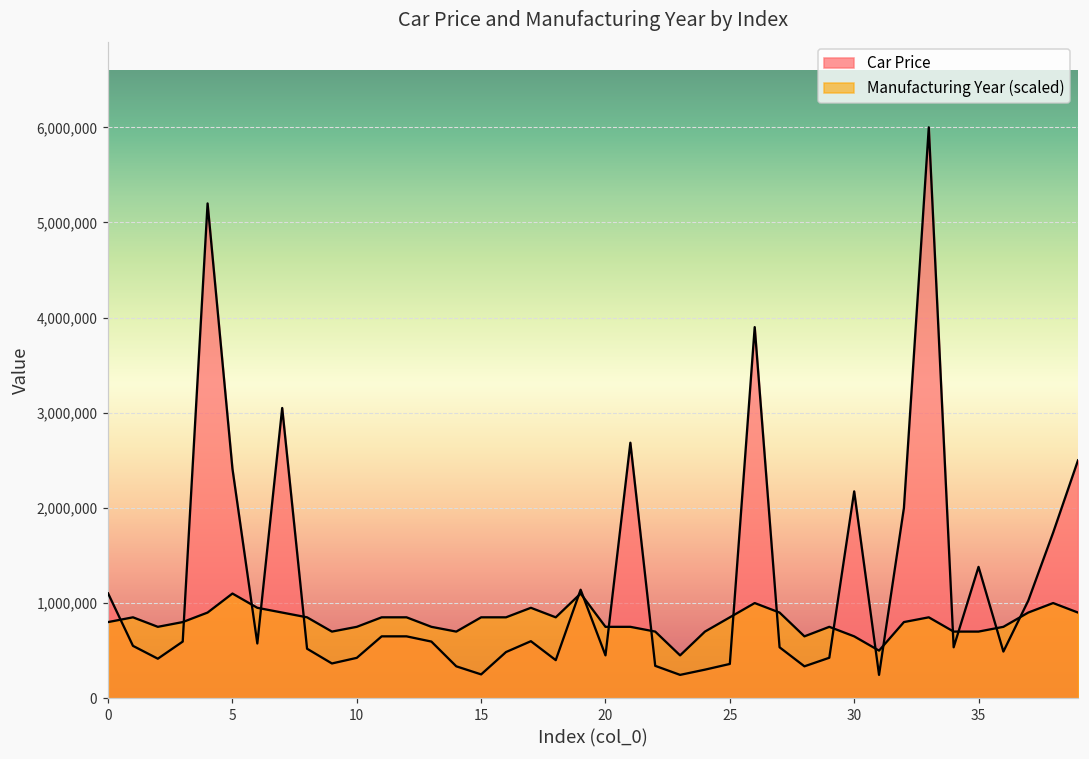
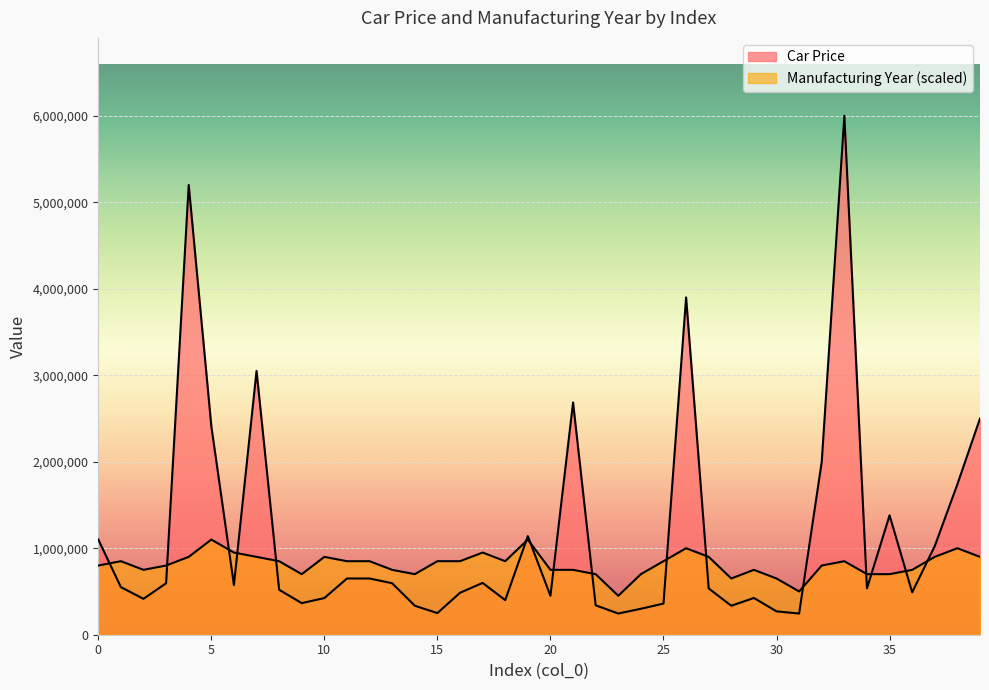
Manufacturing Year (scaled), 10: 800,000 -> 900,000
Car Price, 30: 2,200,000 -> 300,000
